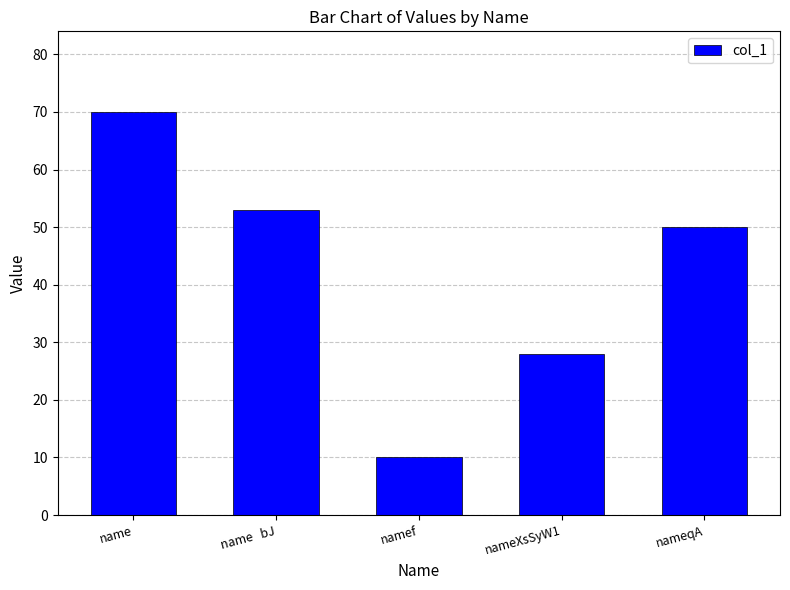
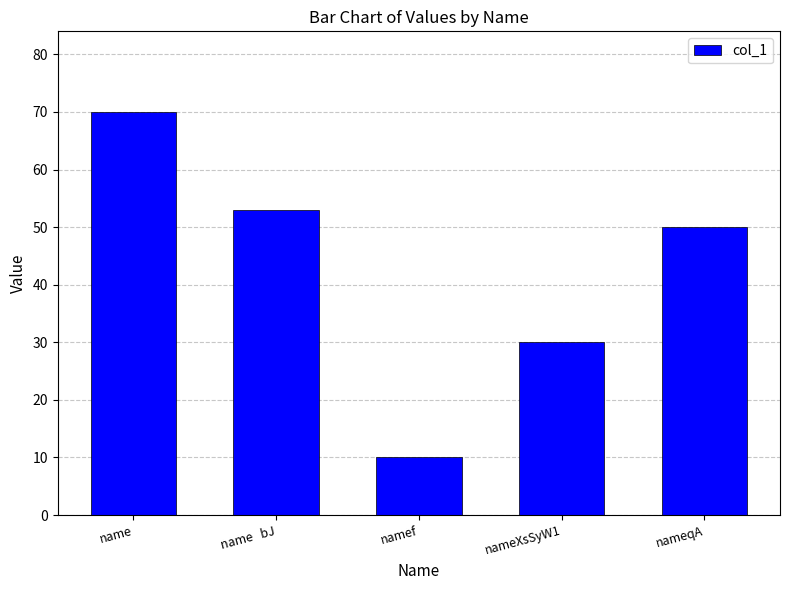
nameXsSyW1: 28 -> 30
